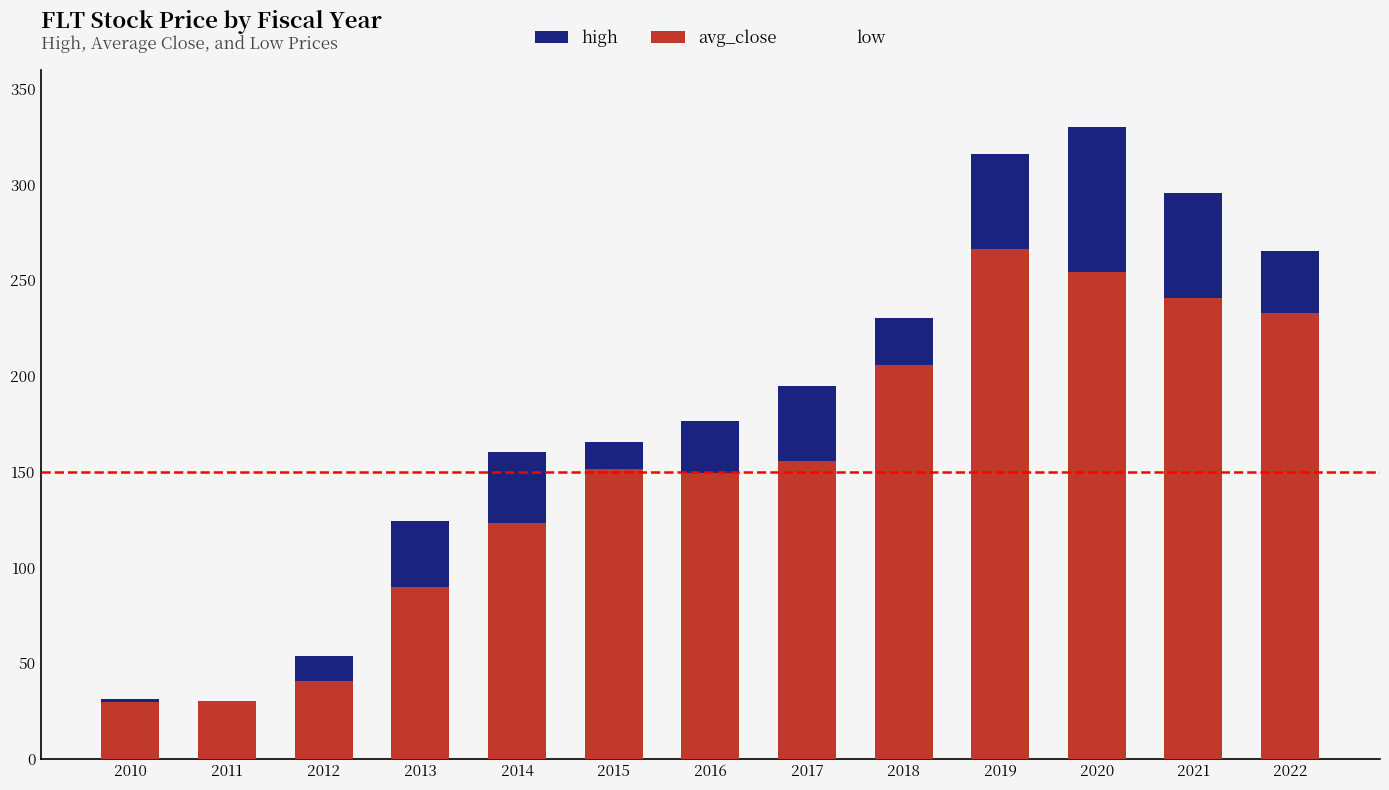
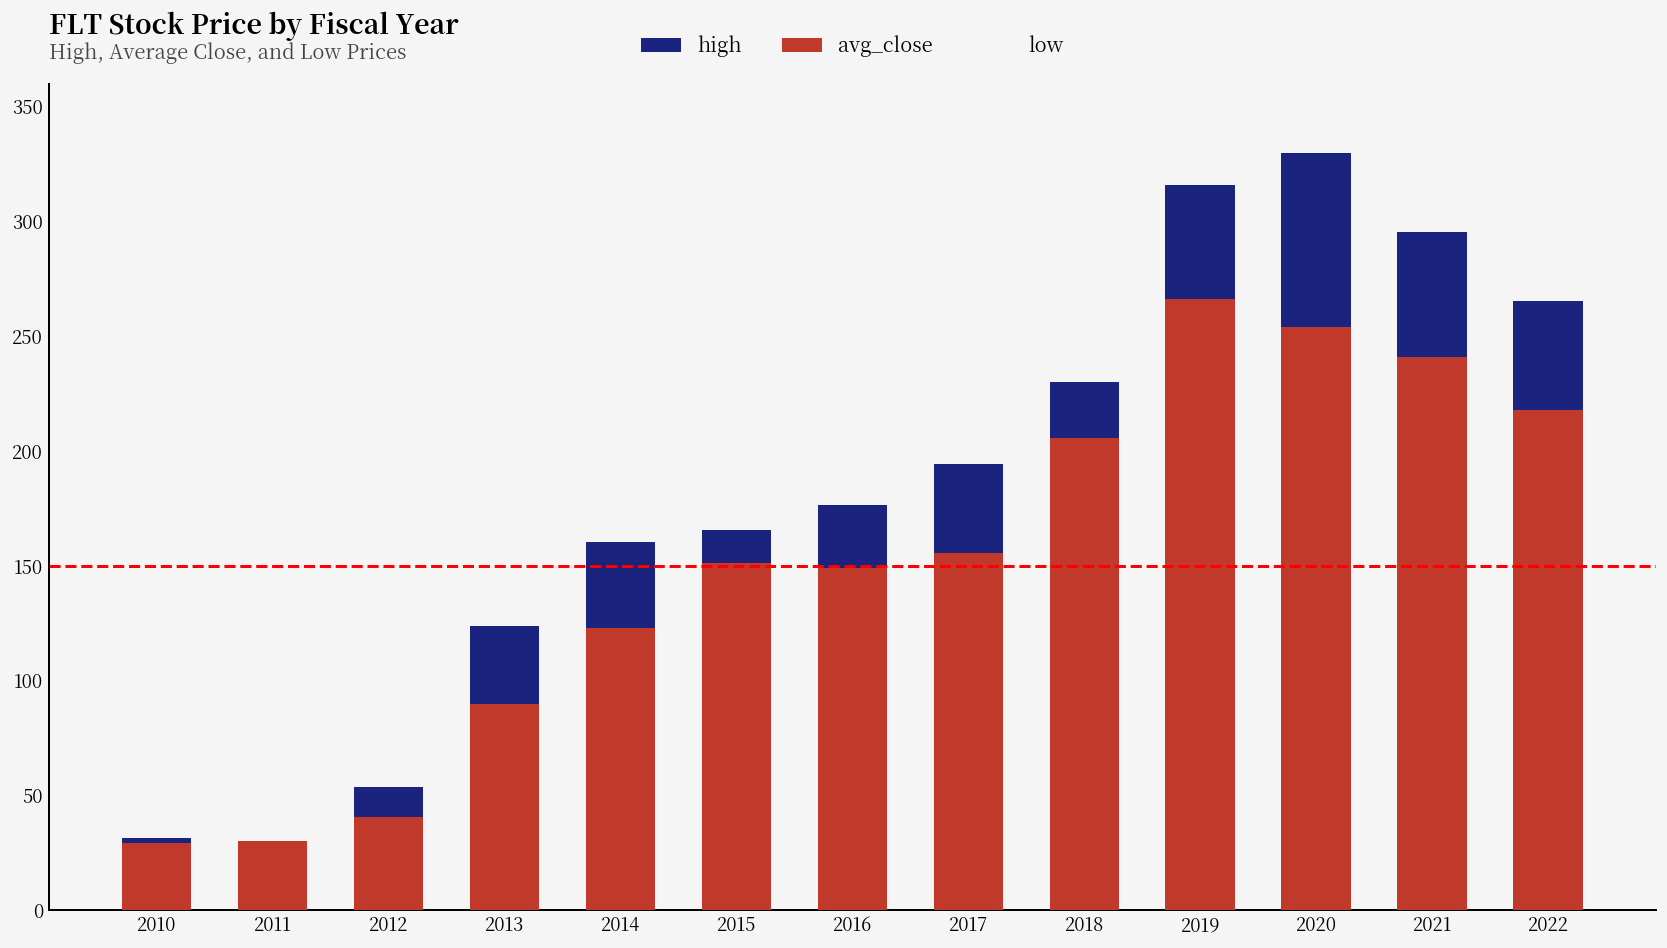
avg_close, 2022: 233 -> 218
